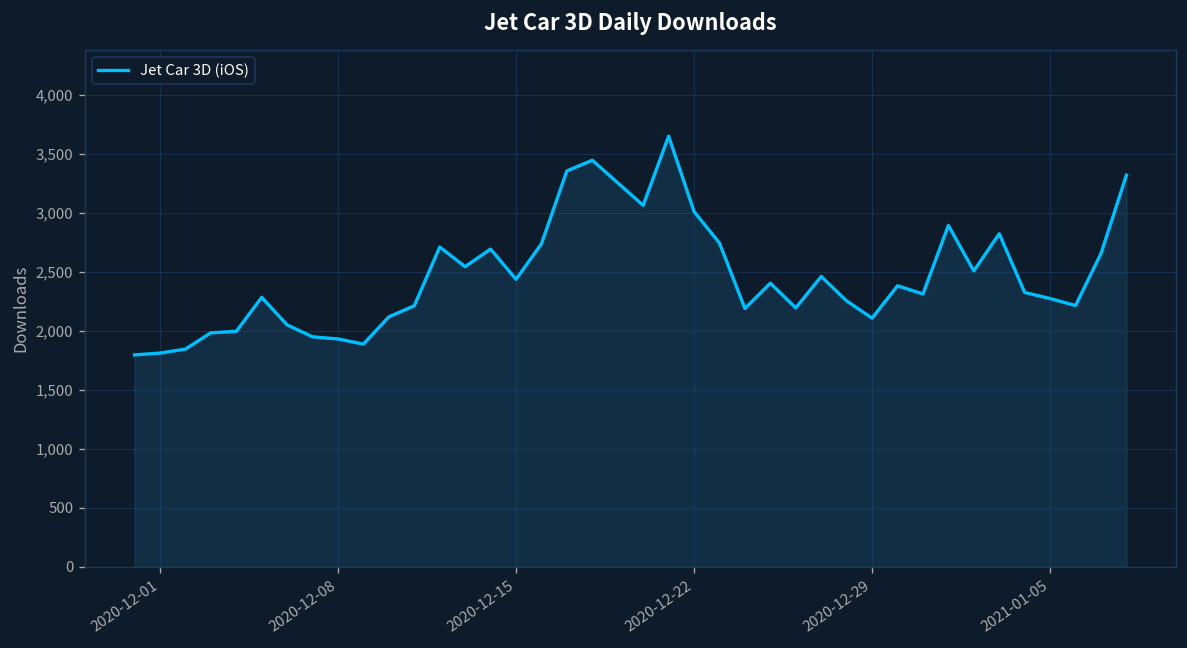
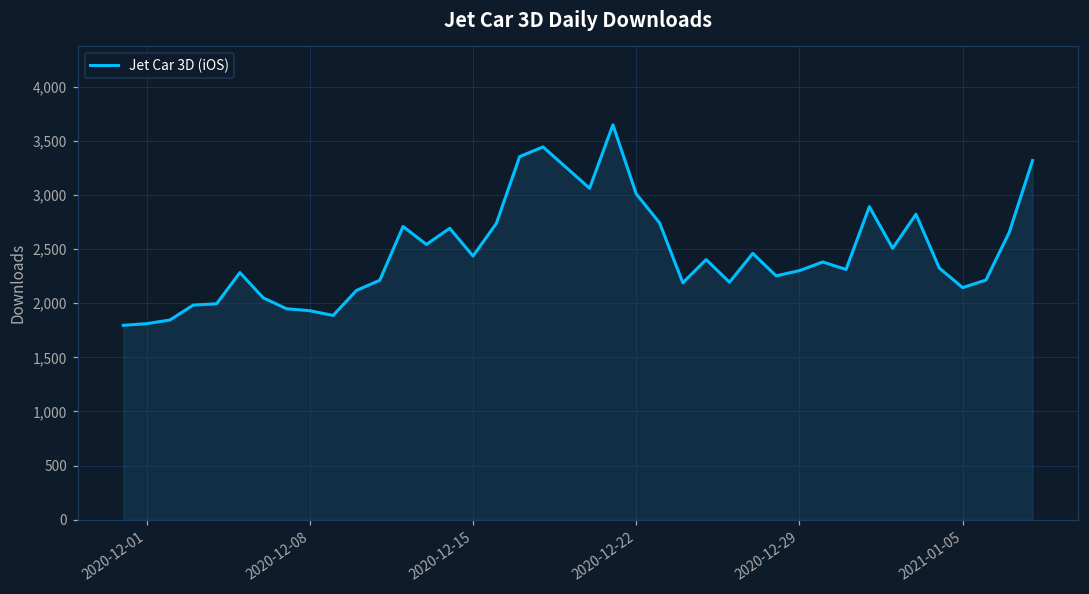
2020-12-29: 2,100 -> 2,300
2021-01-05: 2,300 -> 2,100
